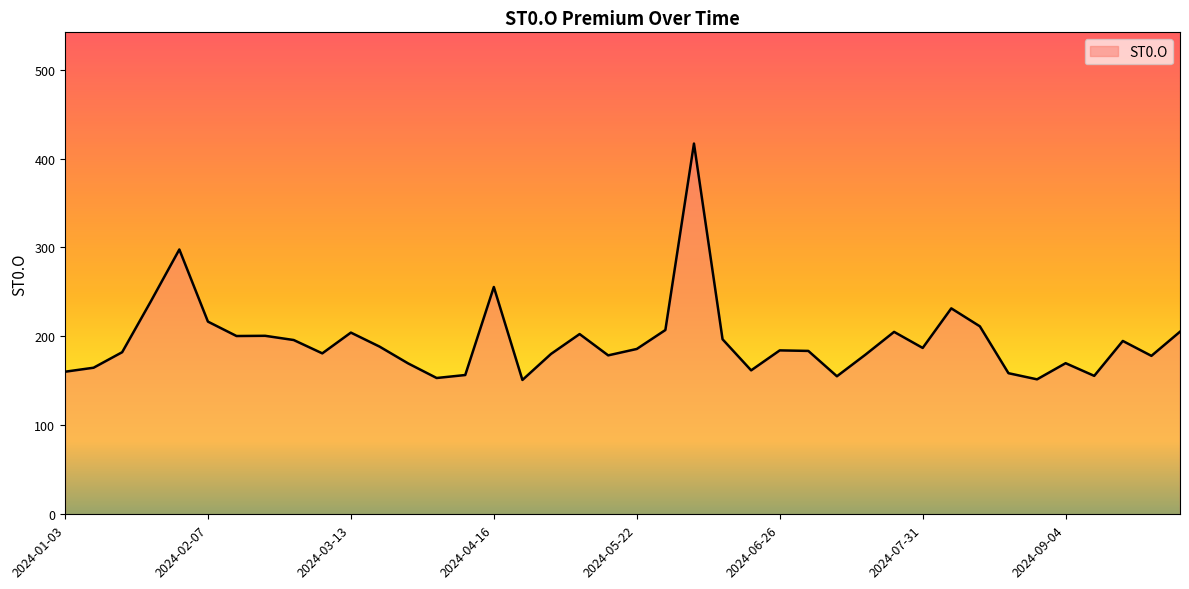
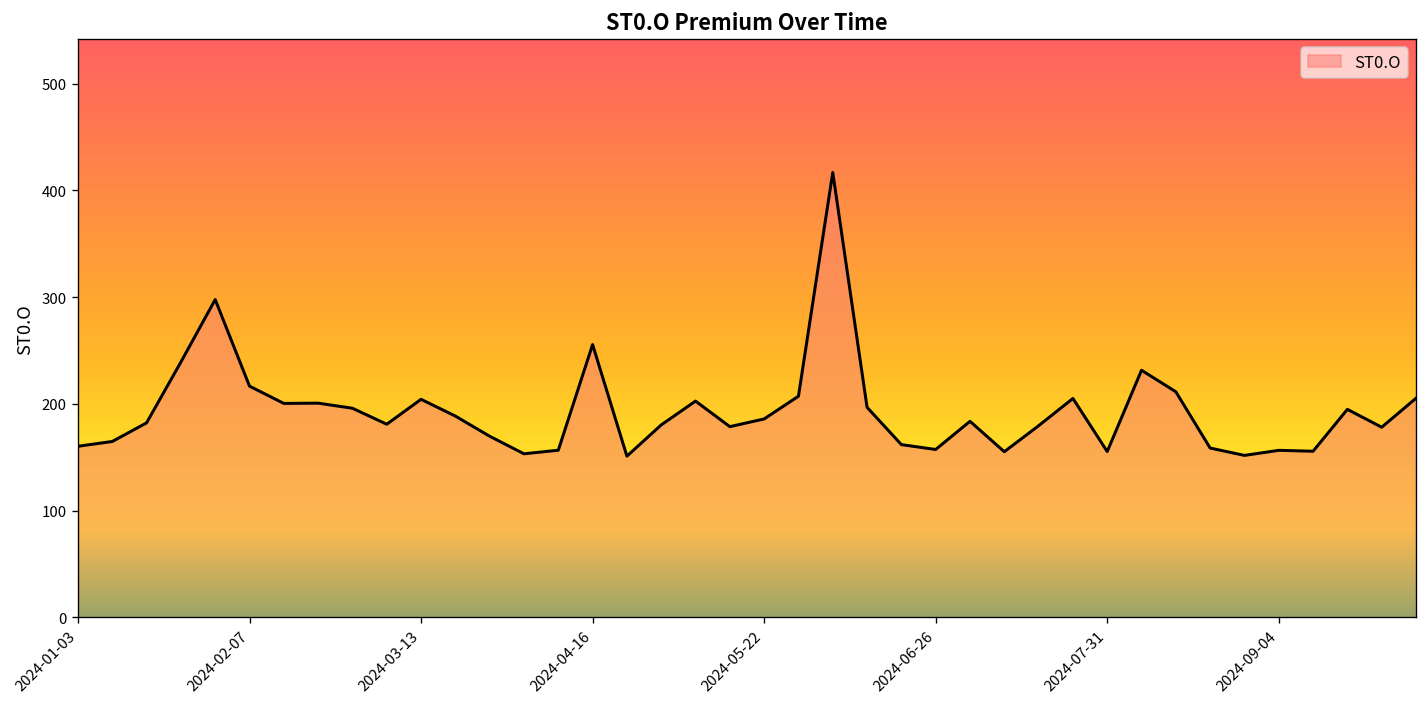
2024-06-26: 180 -> 160
2024-07-31: 190 -> 160
2024-09-04: 170 -> 160
